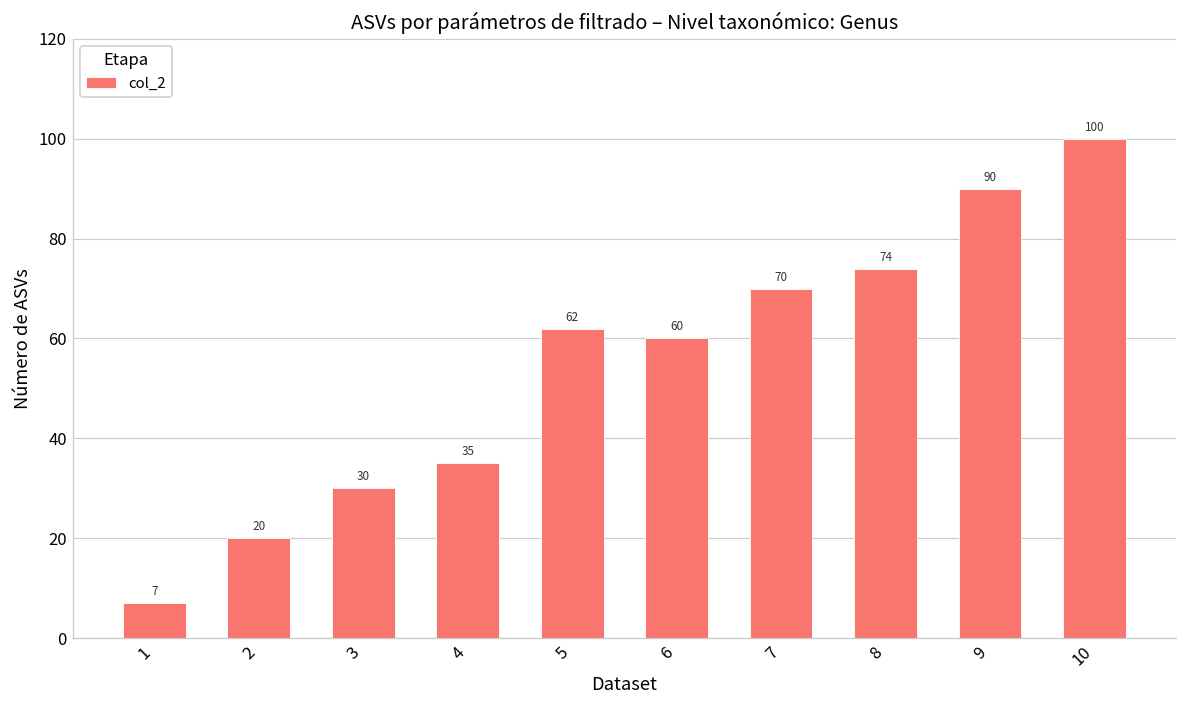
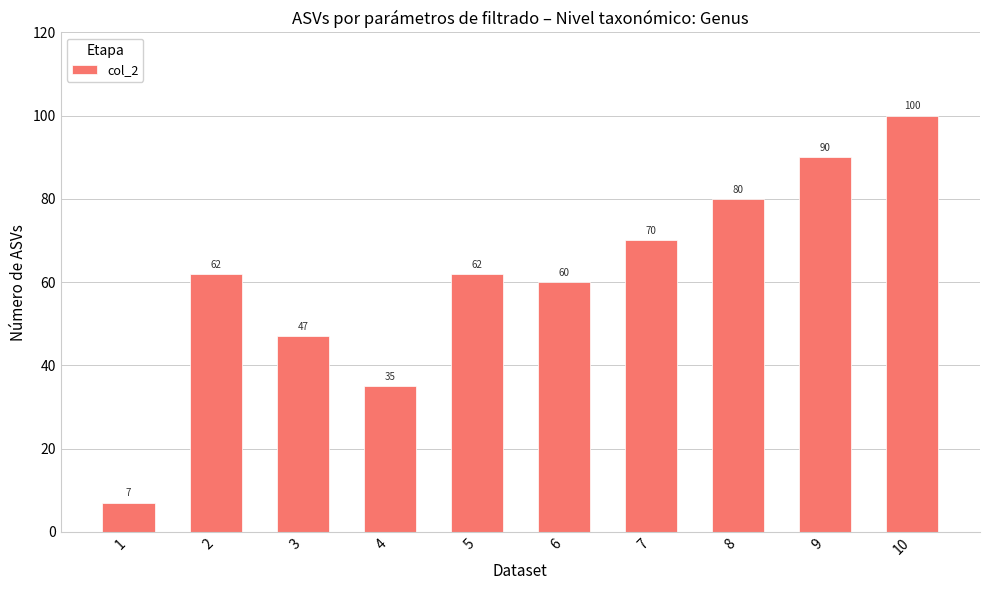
2: 20 -> 62
3: 30 -> 47
8: 74 -> 80
